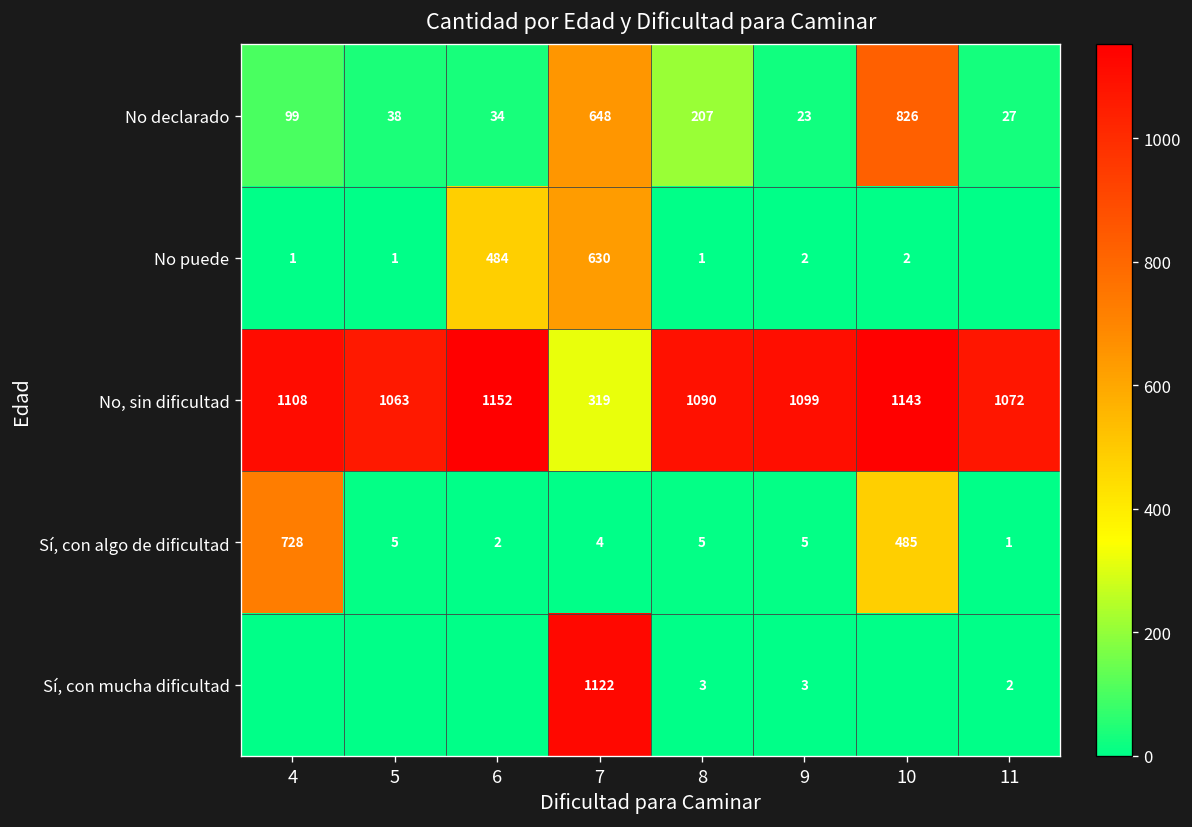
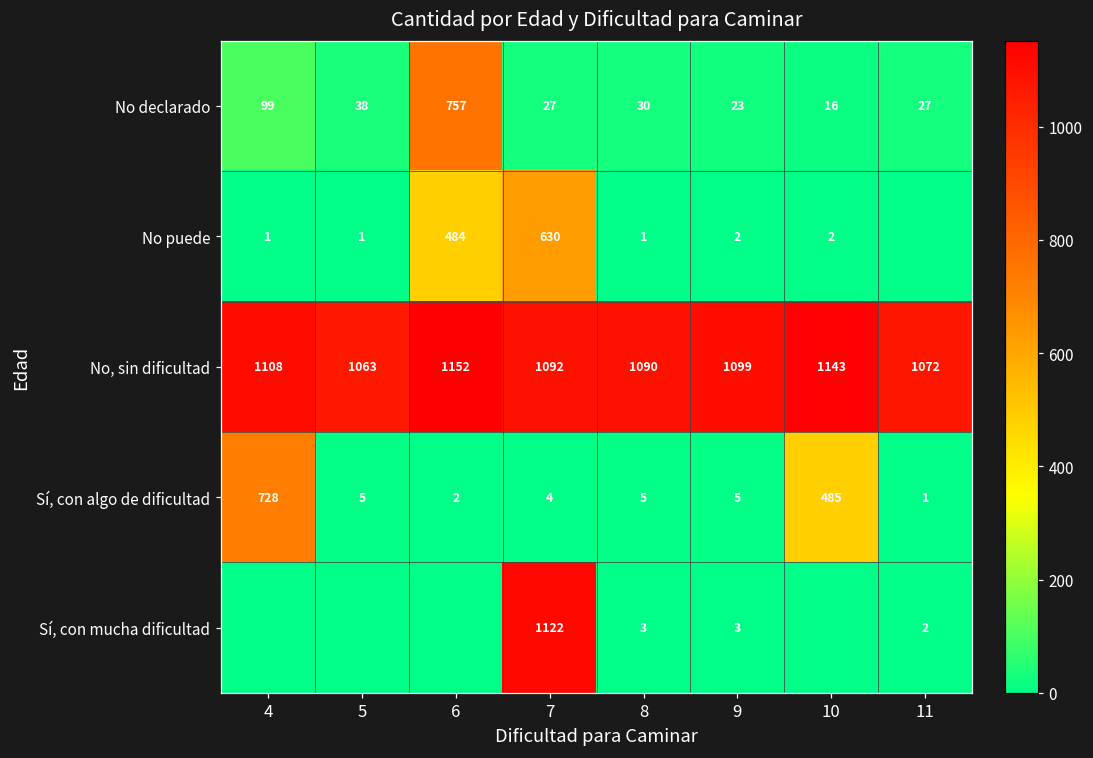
No declarado, 6: 34 -> 757
No declarado, 7: 648 -> 27
No declarado, 8: 207 -> 30
No declarado, 10: 826 -> 16
No, sin dificultad, 7: 319 -> 1092
